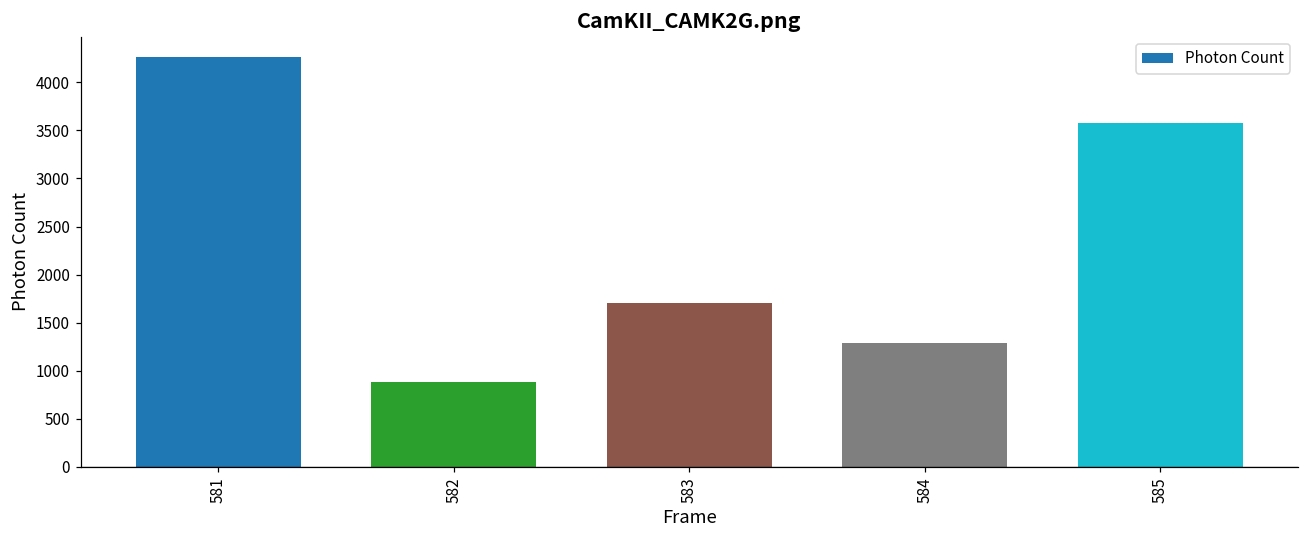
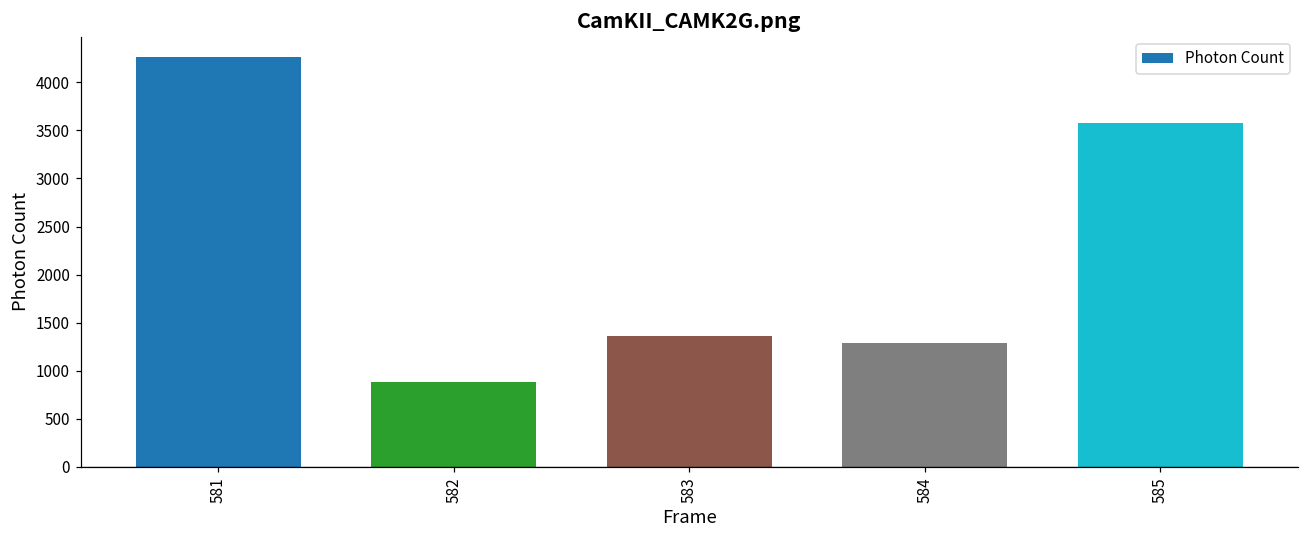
583: 1700 -> 1400
